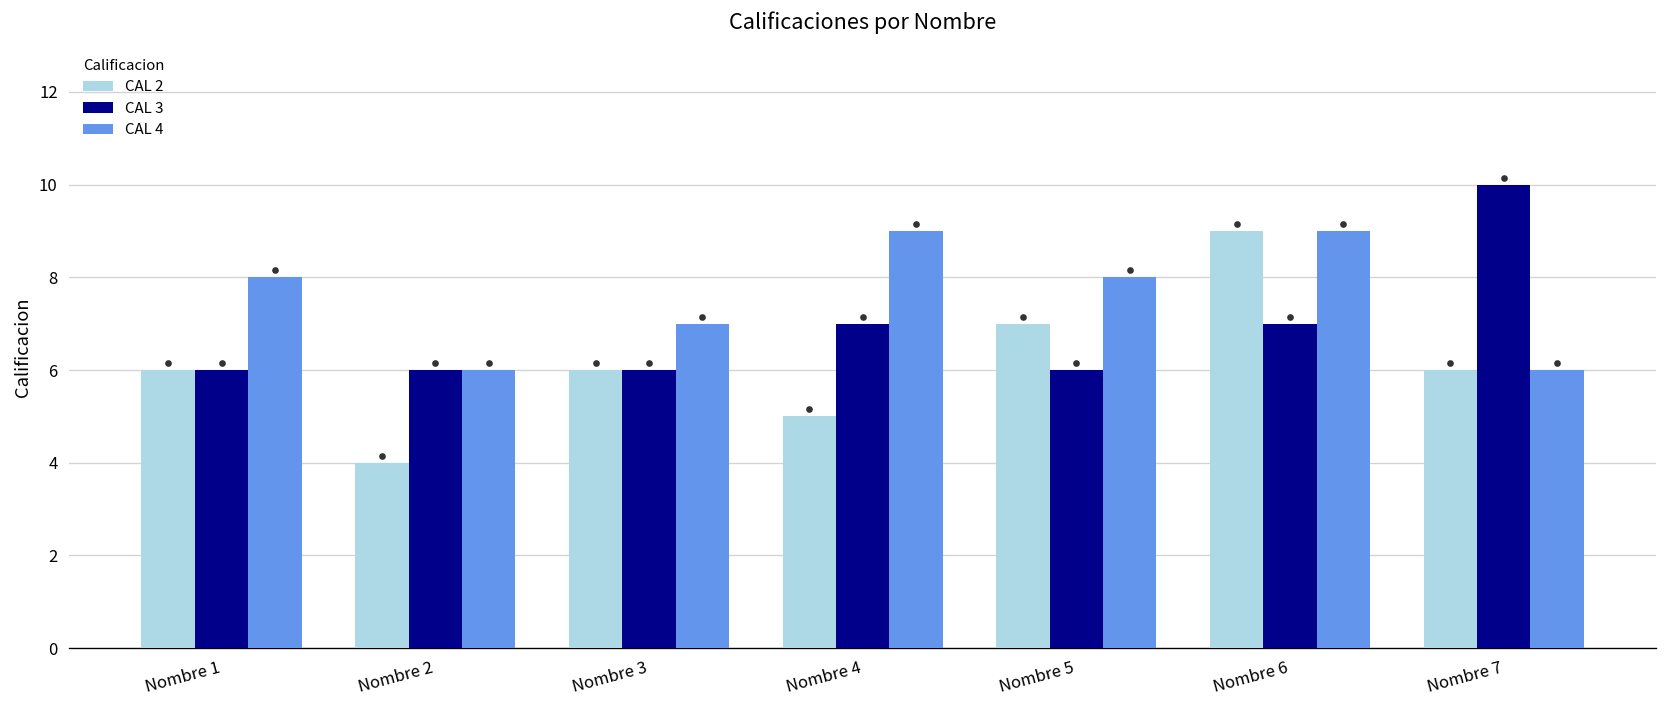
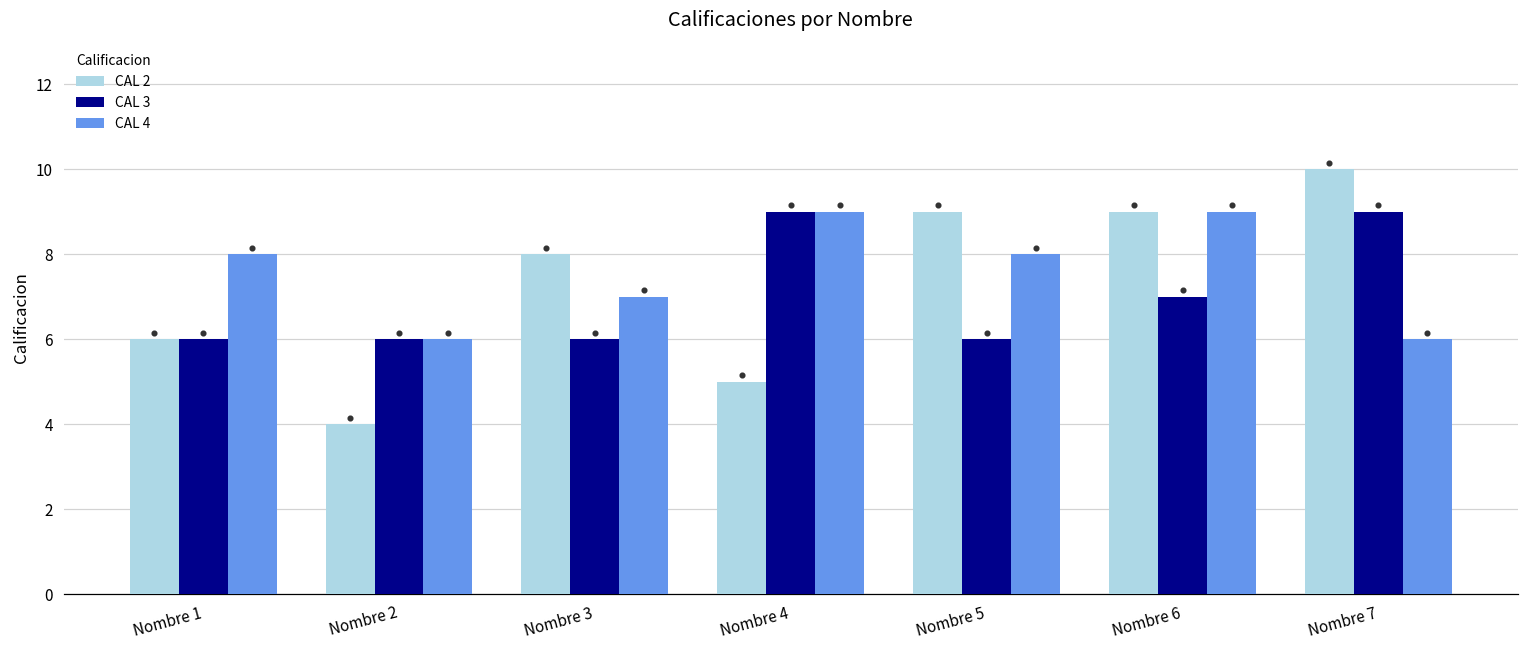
CAL 2, Nombre 3: 6 -> 8
CAL 3, Nombre 4: 7 -> 9
CAL 2, Nombre 5: 7 -> 9
CAL 2, Nombre 7: 6 -> 10
CAL 3, Nombre 7: 10 -> 9
